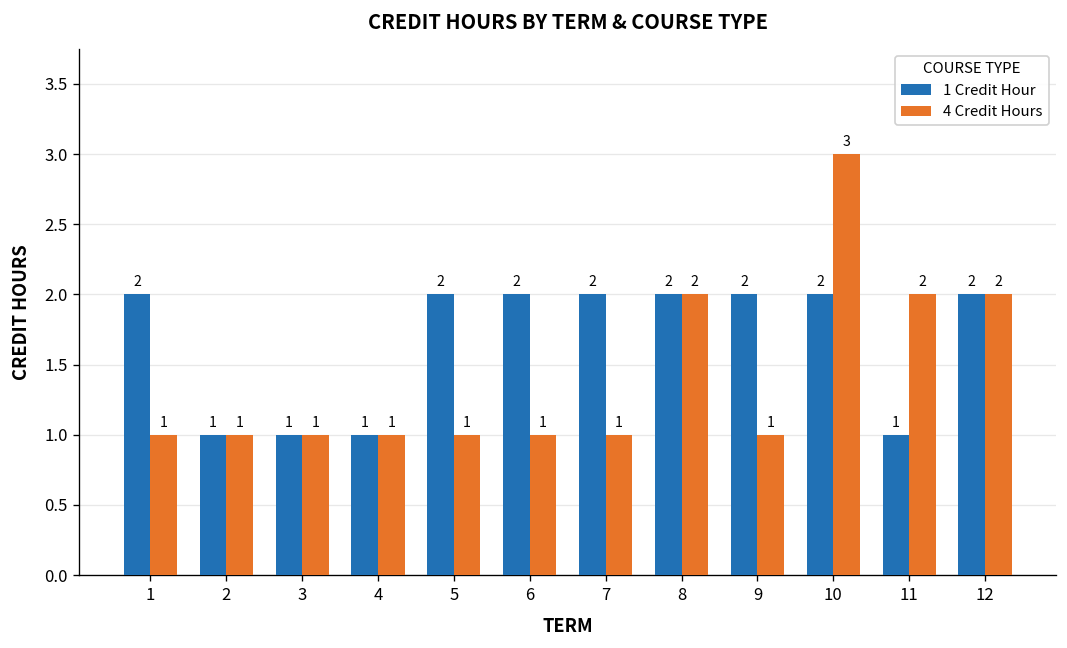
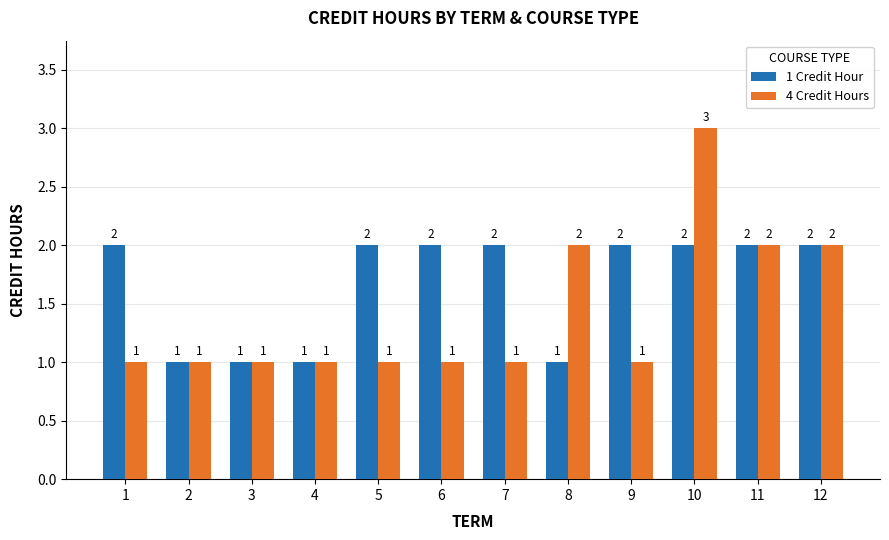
1 Credit Hour, 8: 2 -> 1
1 Credit Hour, 11: 1 -> 2
